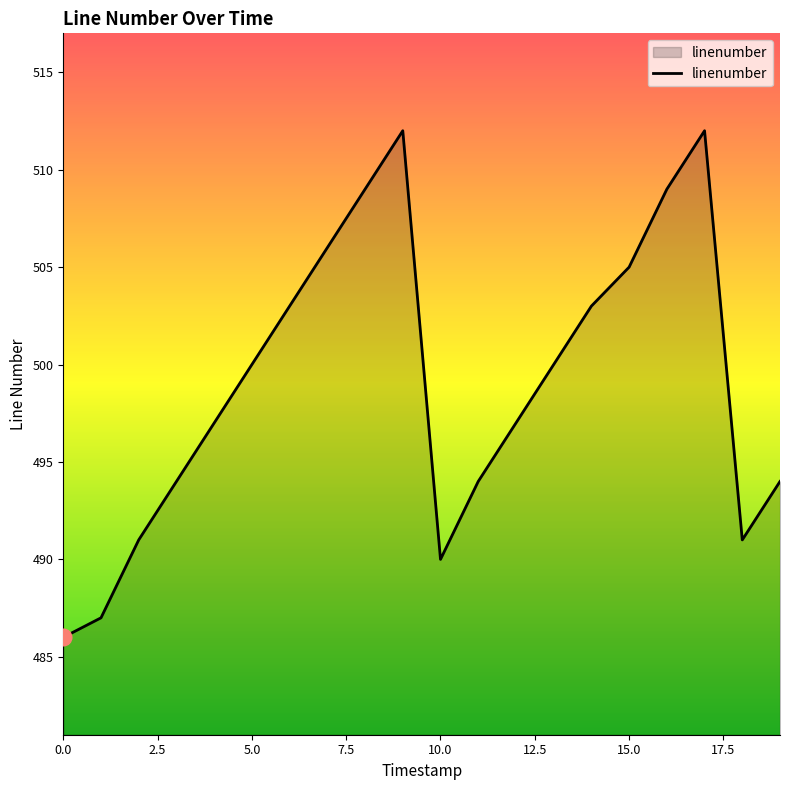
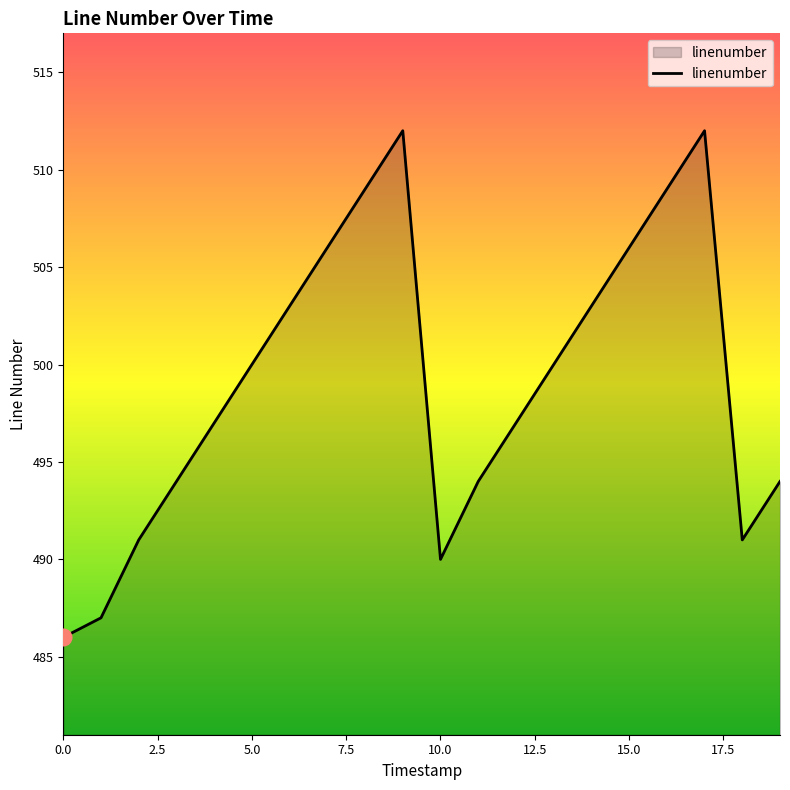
linenumber, 15.0: 505 -> 506
